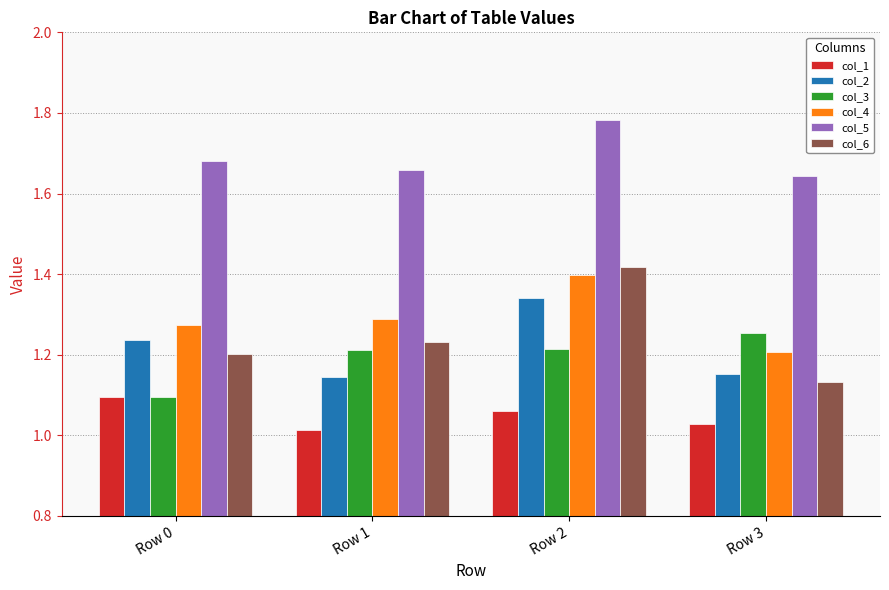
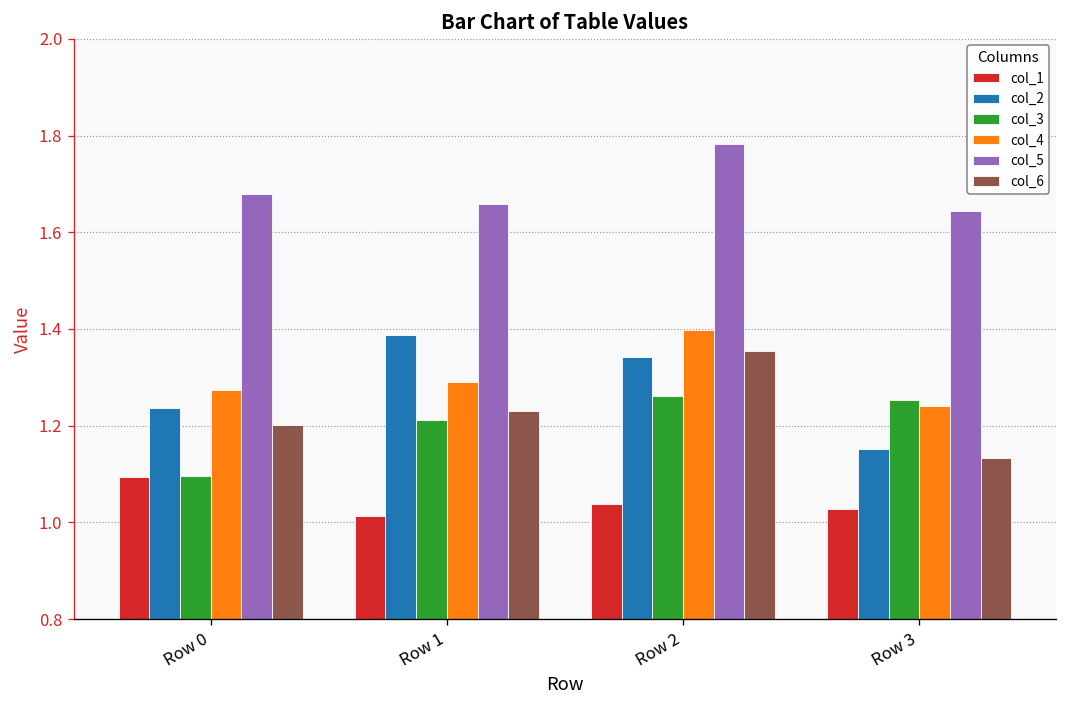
col_2, Row 1: 1.14 -> 1.39
col_1, Row 2: 1.06 -> 1.04
col_3, Row 2: 1.21 -> 1.26
col_6, Row 2: 1.42 -> 1.35
col_4, Row 3: 1.21 -> 1.24
